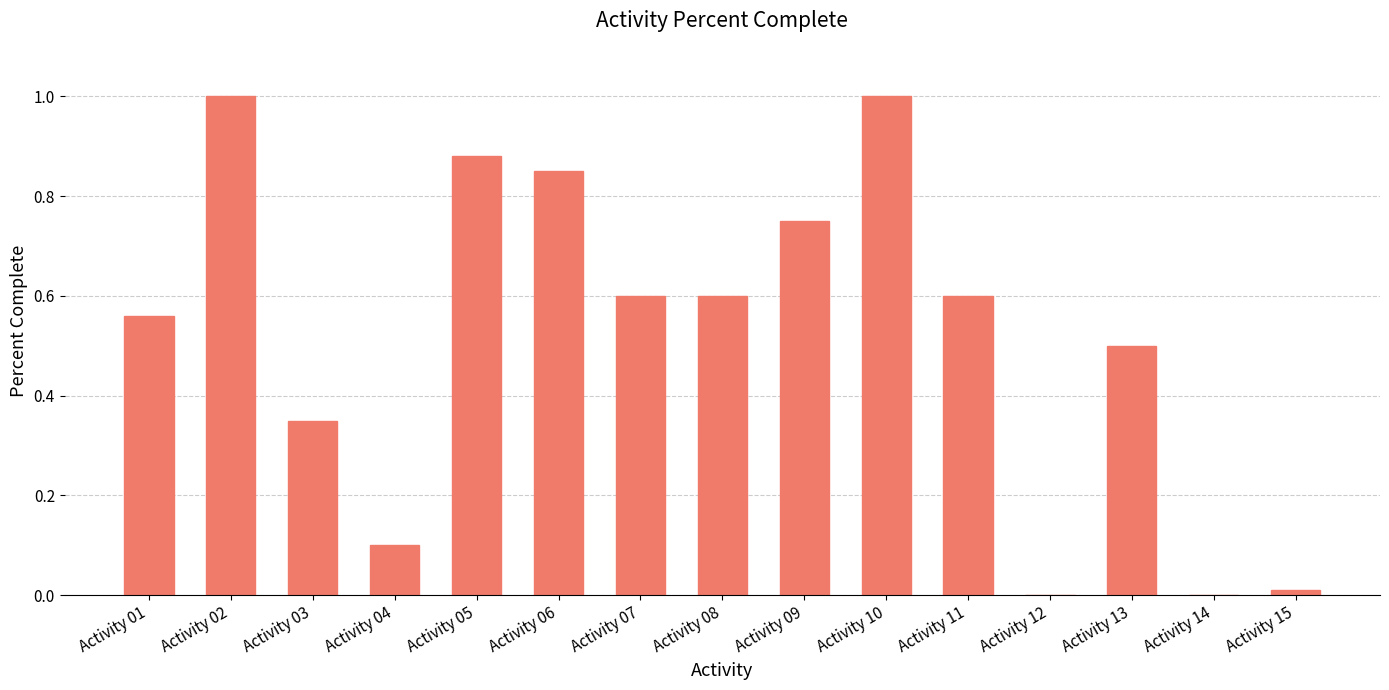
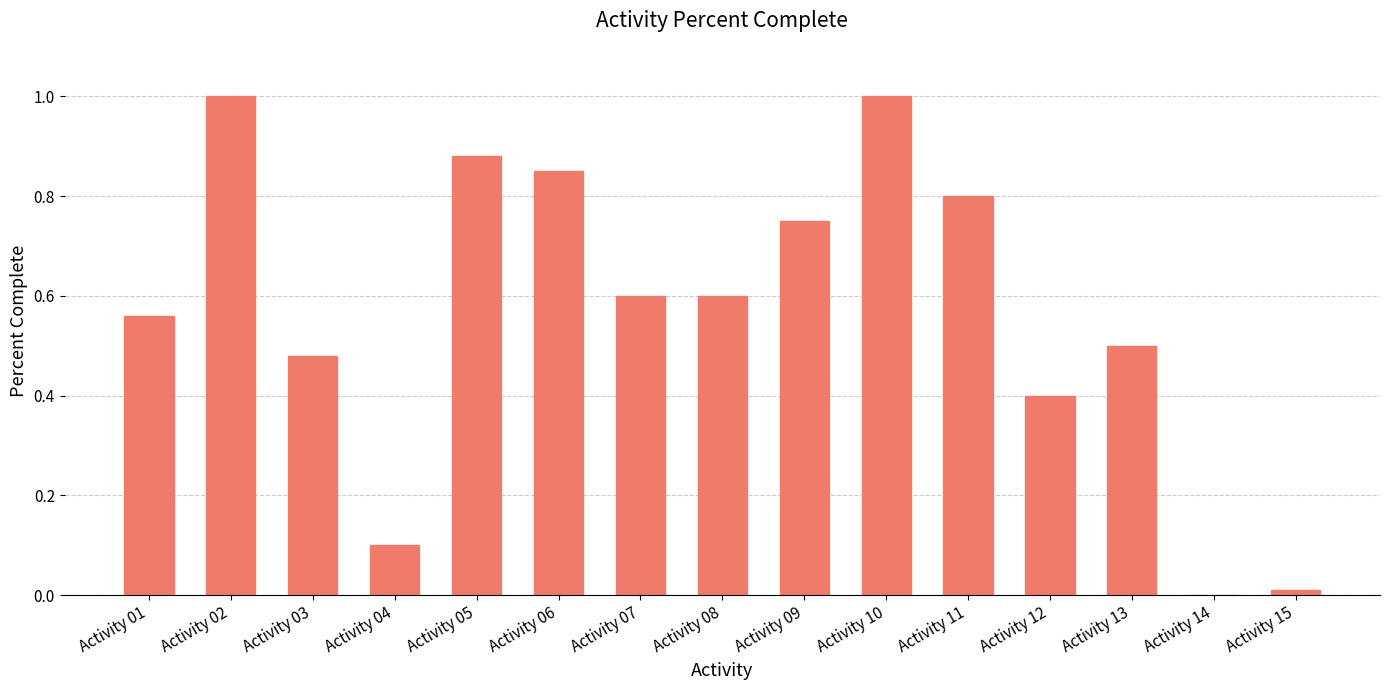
Activity 03: 0.35 -> 0.48
Activity 11: 0.6 -> 0.8
Activity 12: 0.0 -> 0.4
